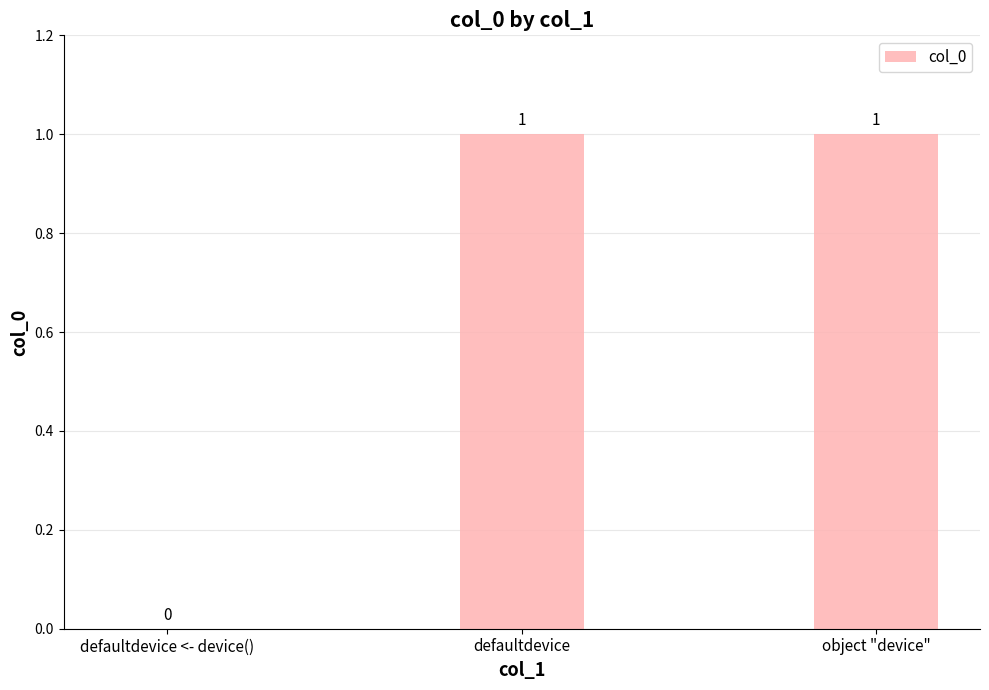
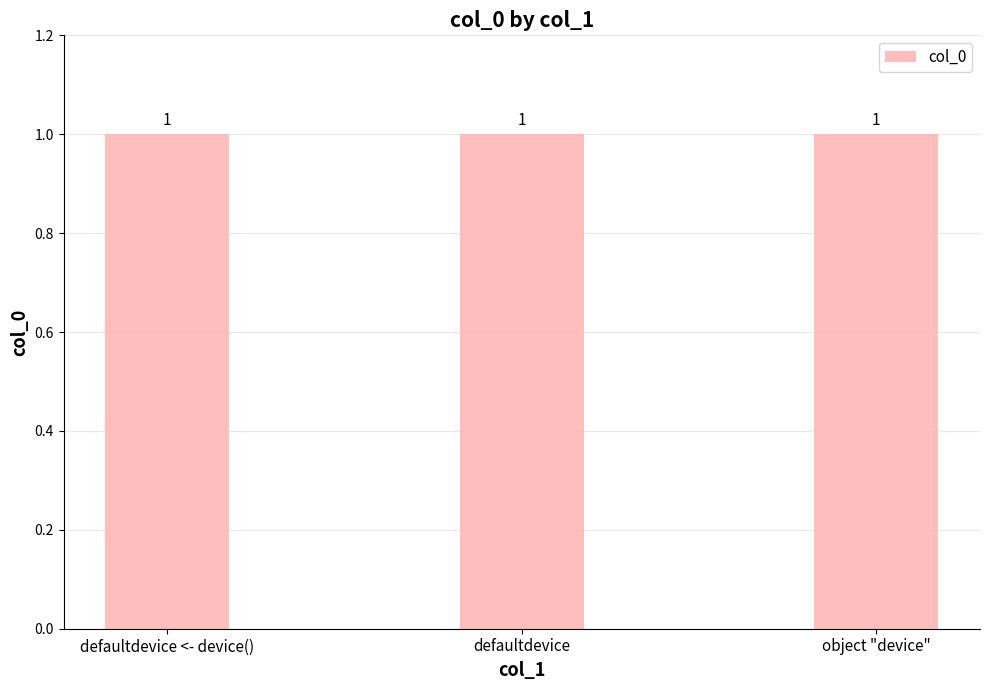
defaultdevice <- device(): 0 -> 1
